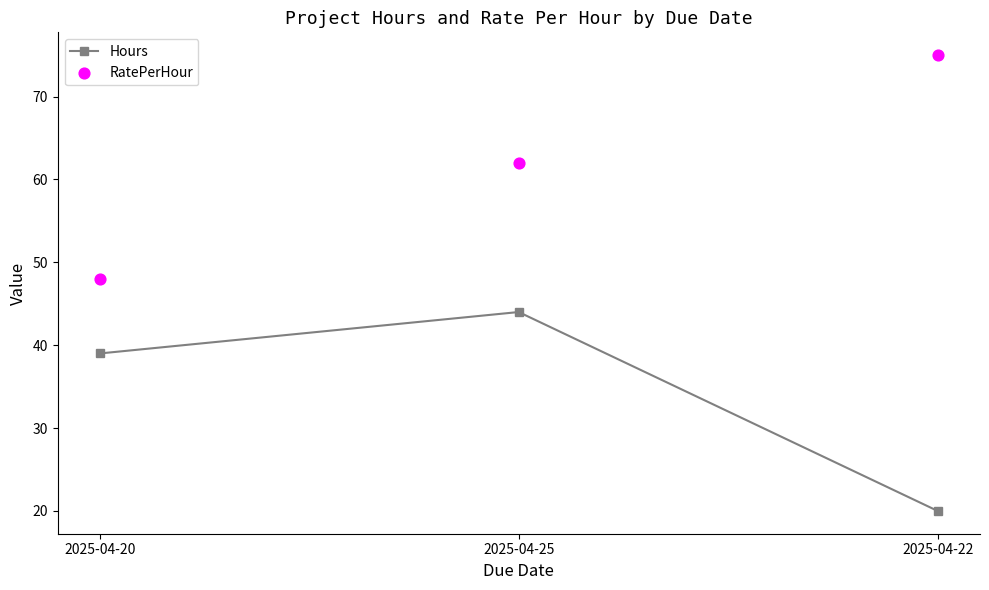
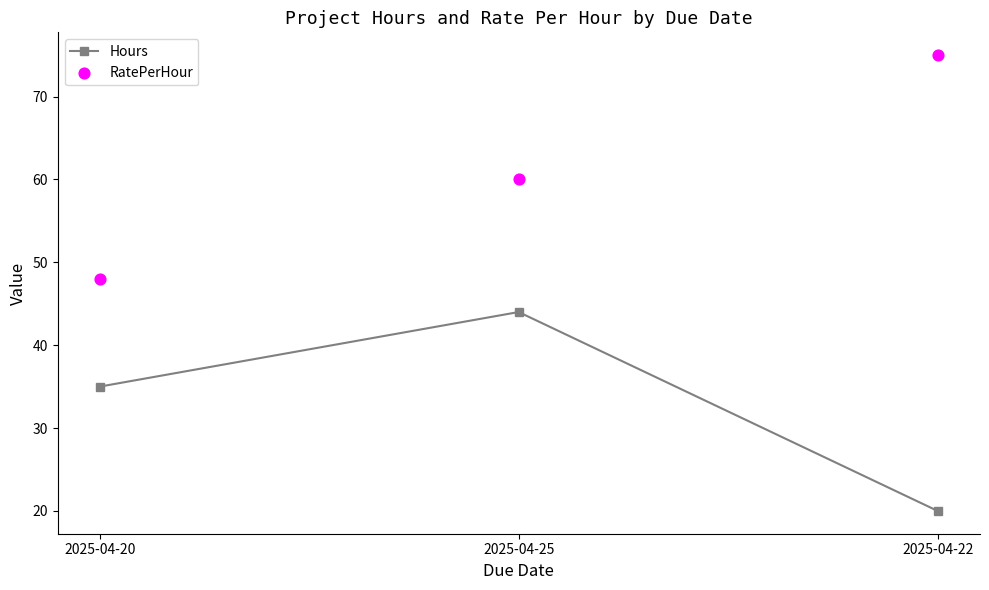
Hours, 2025-04-20: 39 -> 35
RatePerHour, 2025-04-25: 62 -> 60
